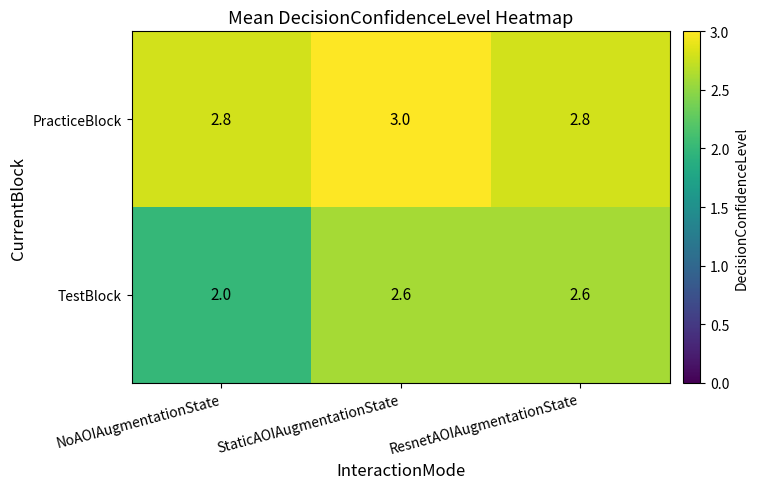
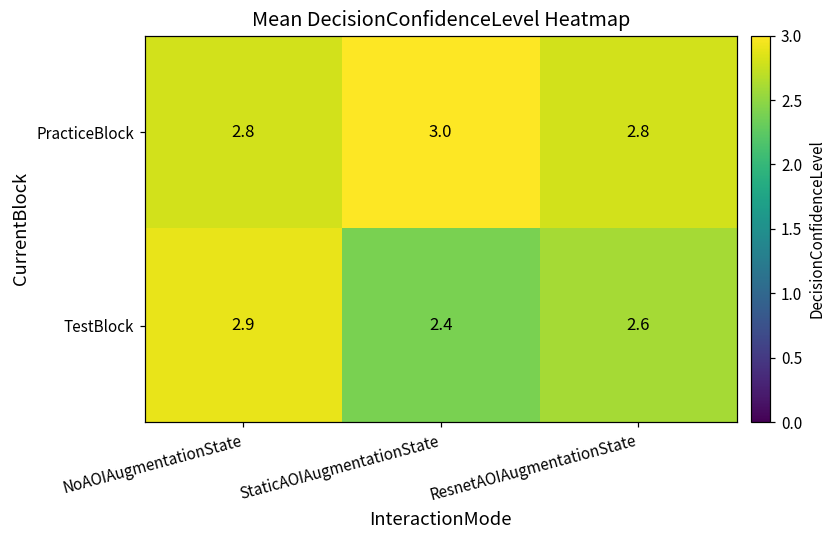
TestBlock, NoAOIAugmentationState: 2.0 -> 2.9
TestBlock, StaticAOIAugmentationState: 2.6 -> 2.4
